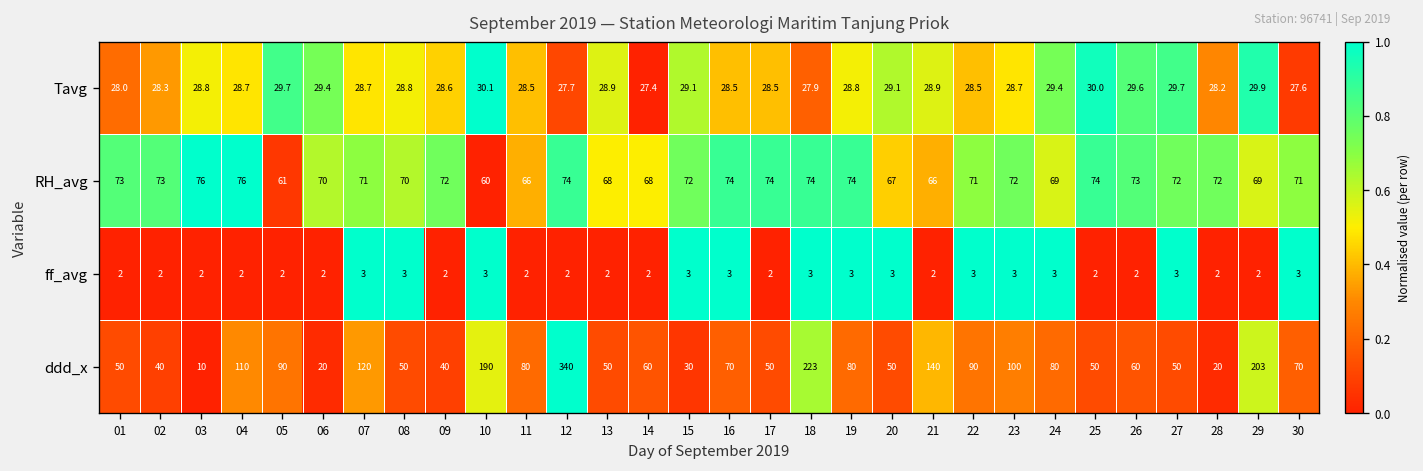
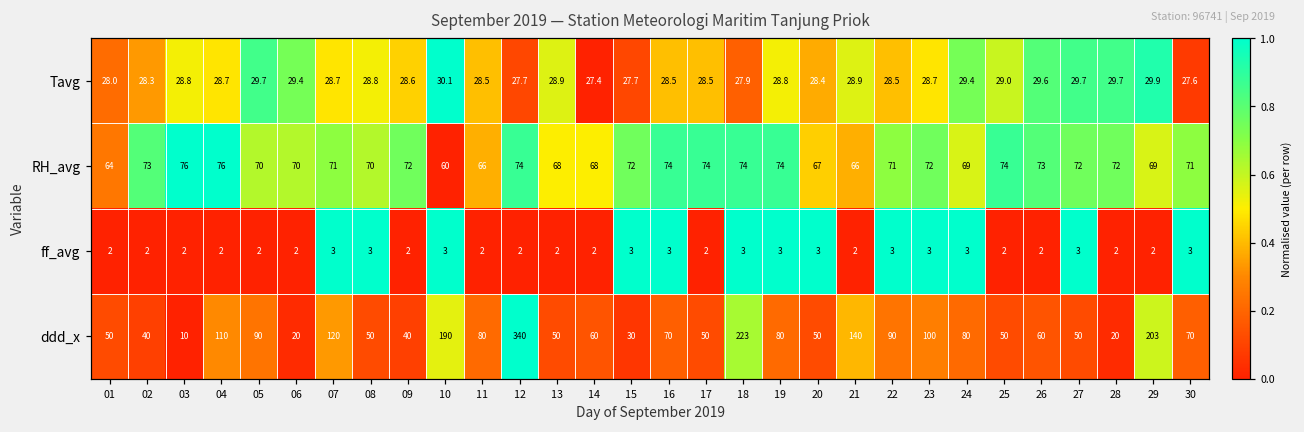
Tavg, 15: 29.1 -> 27.7
Tavg, 20: 29.1 -> 28.4
Tavg, 25: 30.0 -> 29.0
Tavg, 28: 28.2 -> 29.7
RH_avg, 01: 73 -> 64
RH_avg, 05: 61 -> 70
